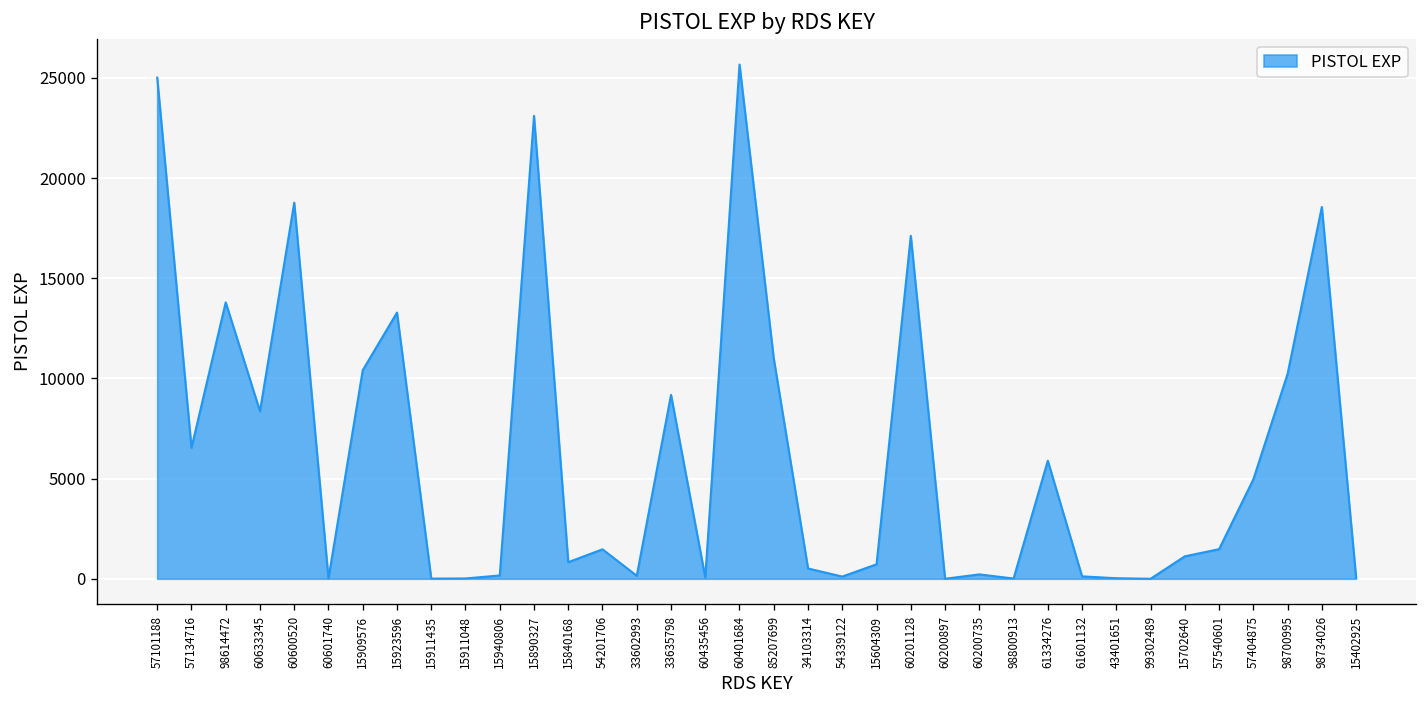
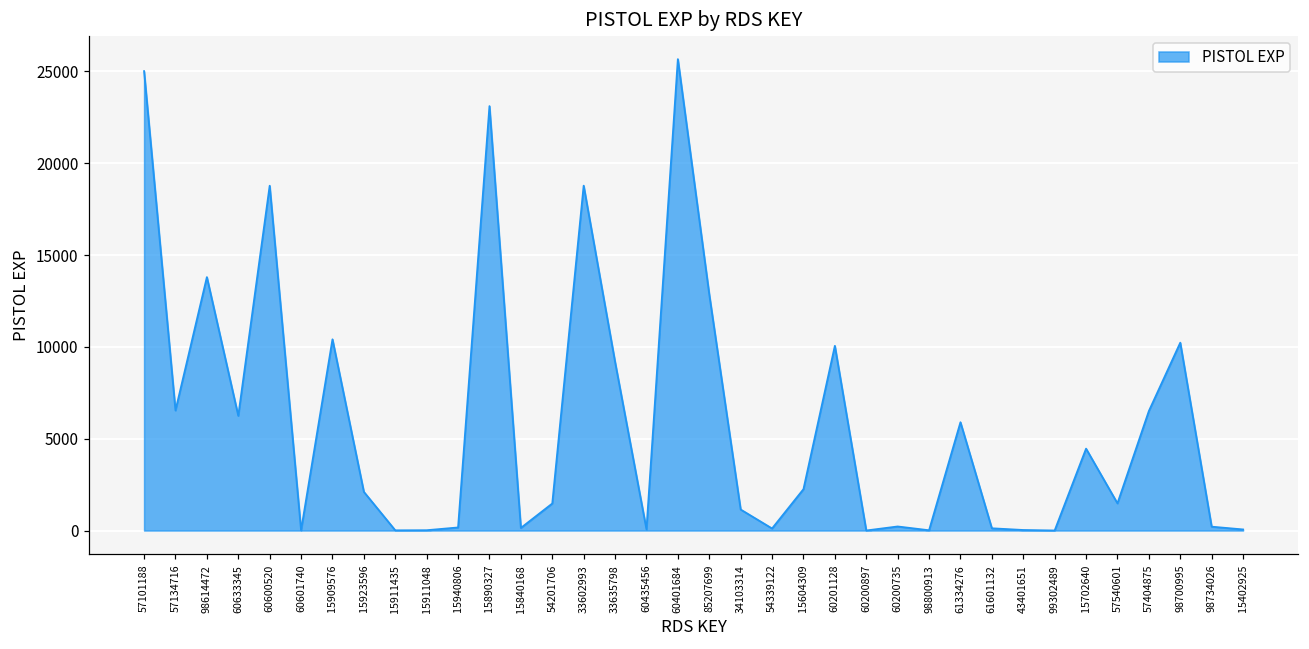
60633345: 8400 -> 6200
15923596: 13300 -> 2100
15840168: 800 -> 100
33602993: 200 -> 18800
85207699: 11000 -> 12900
34103314: 500 -> 1100
15604309: 700 -> 2300
60201128: 17100 -> 10100
15702640: 1100 -> 4500
57404875: 5000 -> 6500
98734026: 18600 -> 200
